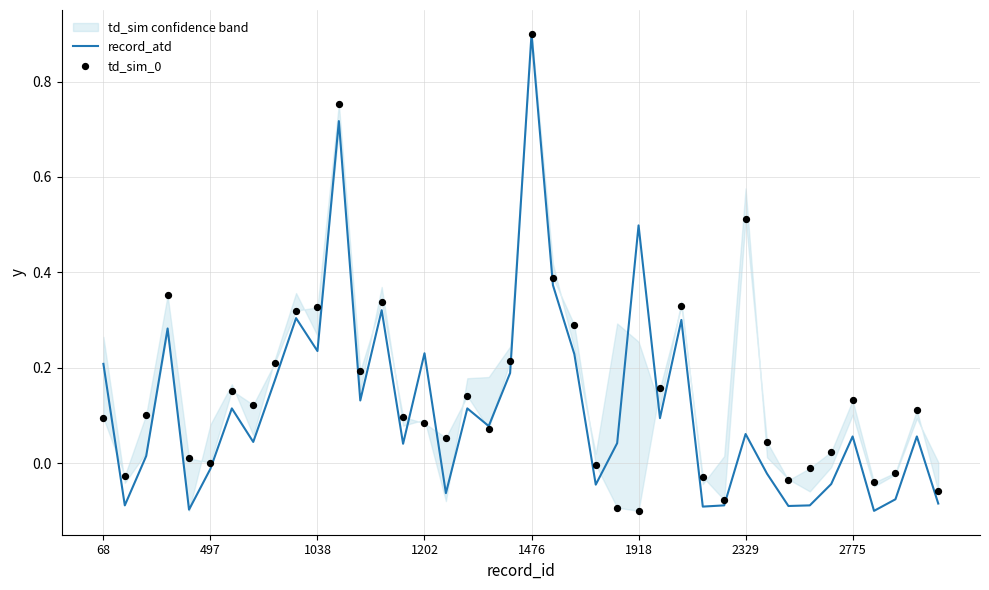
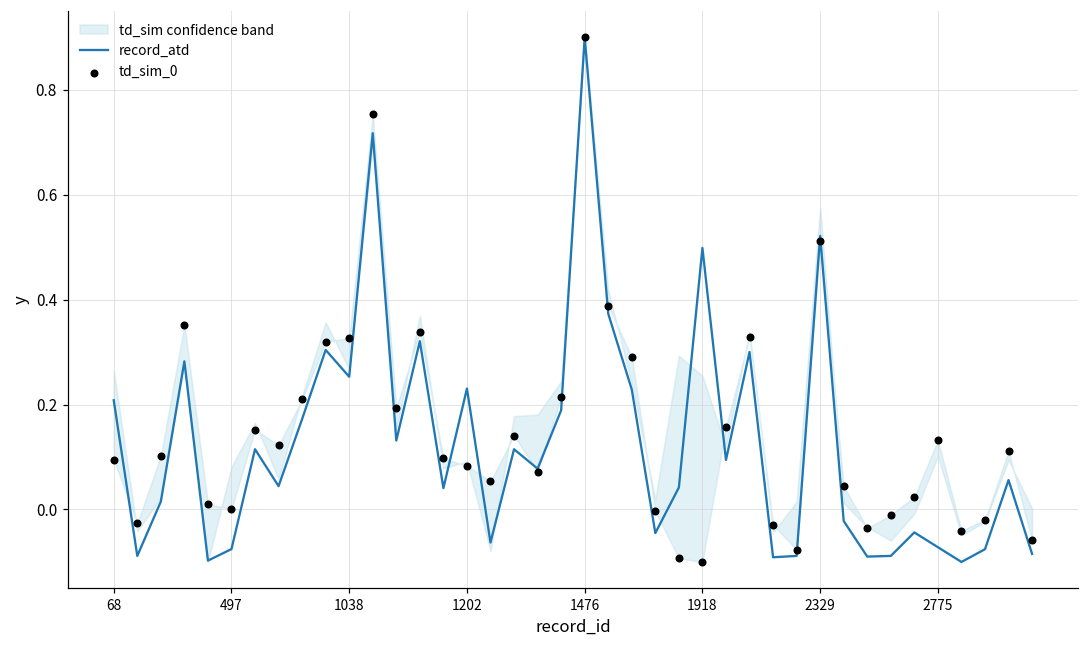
record_atd, 497: -0.01 -> -0.08
record_atd, 1038: 0.24 -> 0.25
record_atd, 2329: 0.06 -> 0.52
record_atd, 2775: 0.06 -> -0.07
